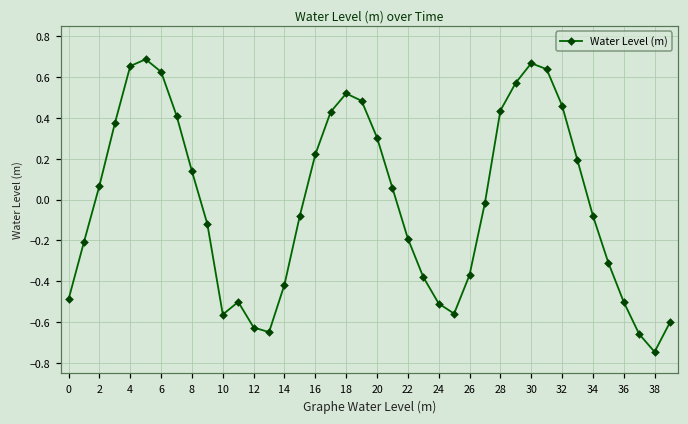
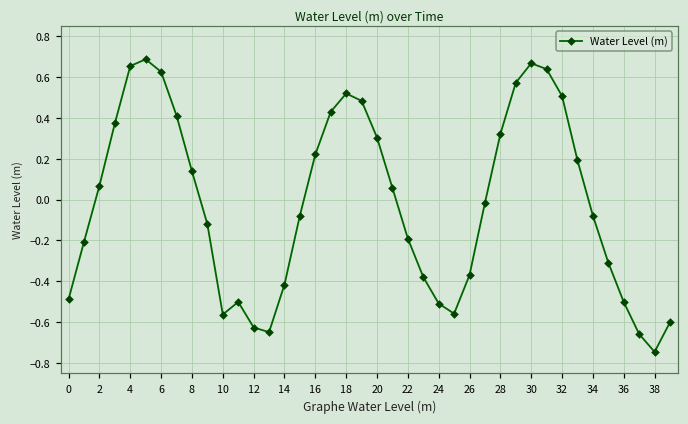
28: 0.44 -> 0.32
32: 0.46 -> 0.51
